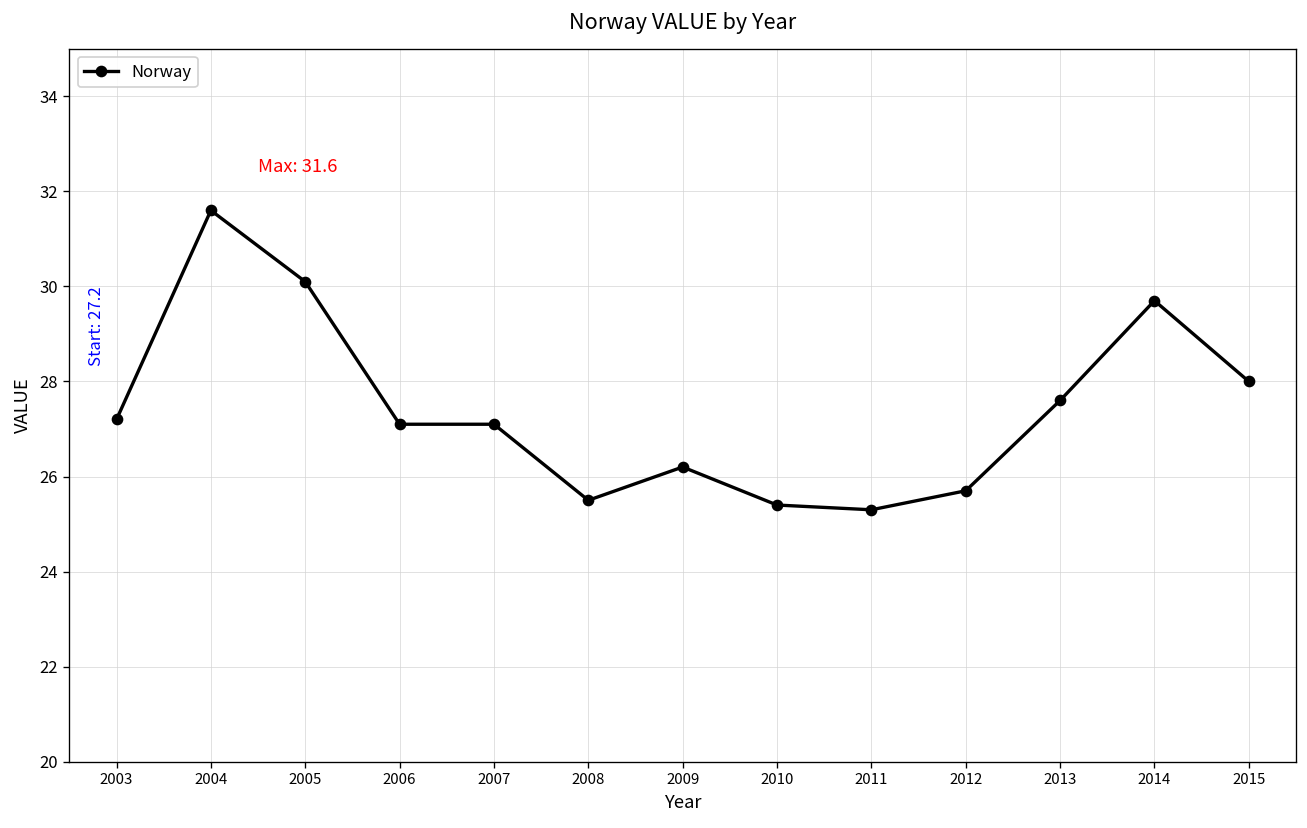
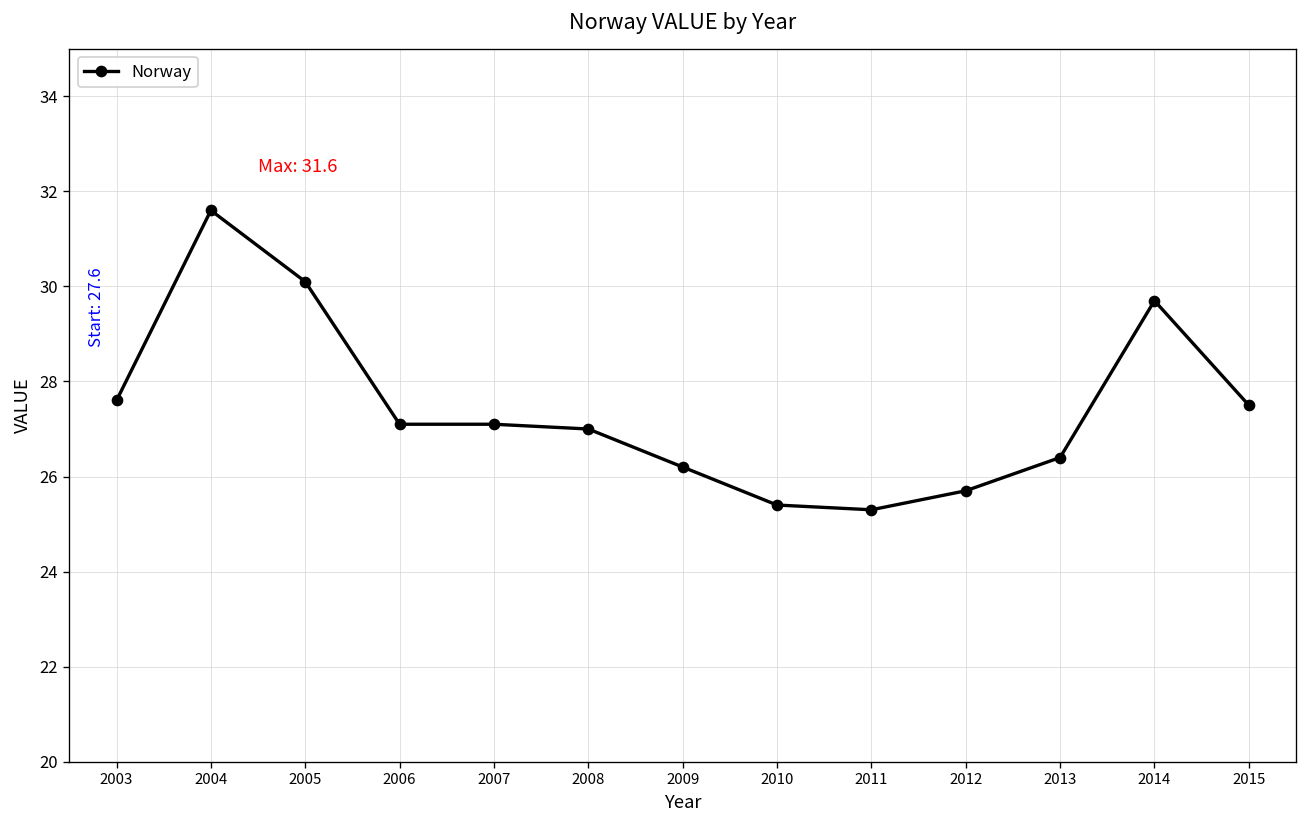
2003: 27.2 -> 27.6
2008: 25.5 -> 27.0
2013: 27.6 -> 26.4
2015: 28.0 -> 27.5
